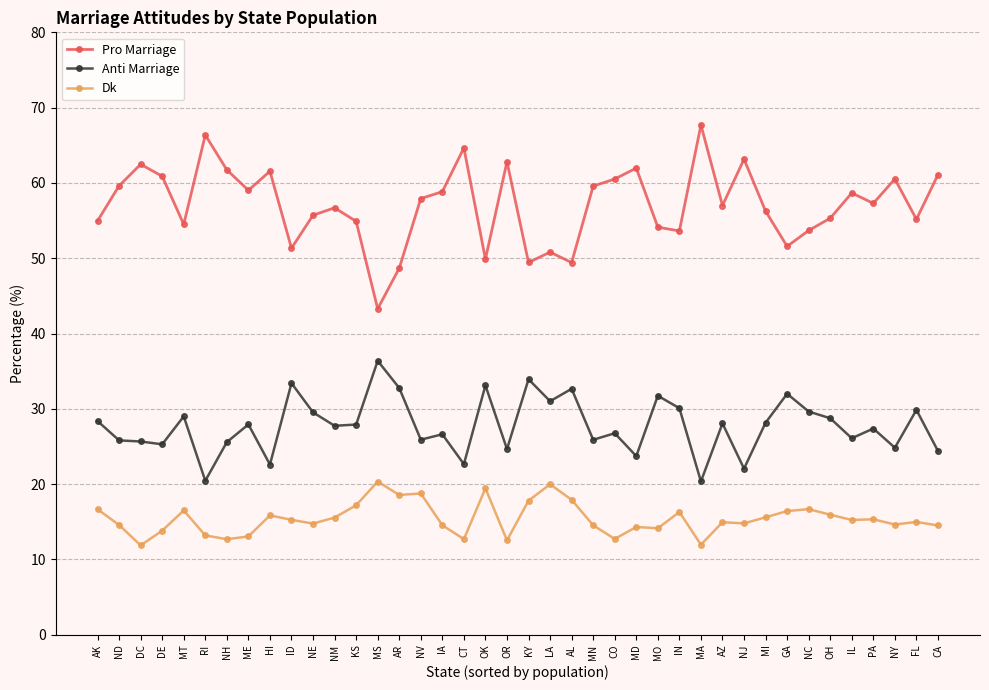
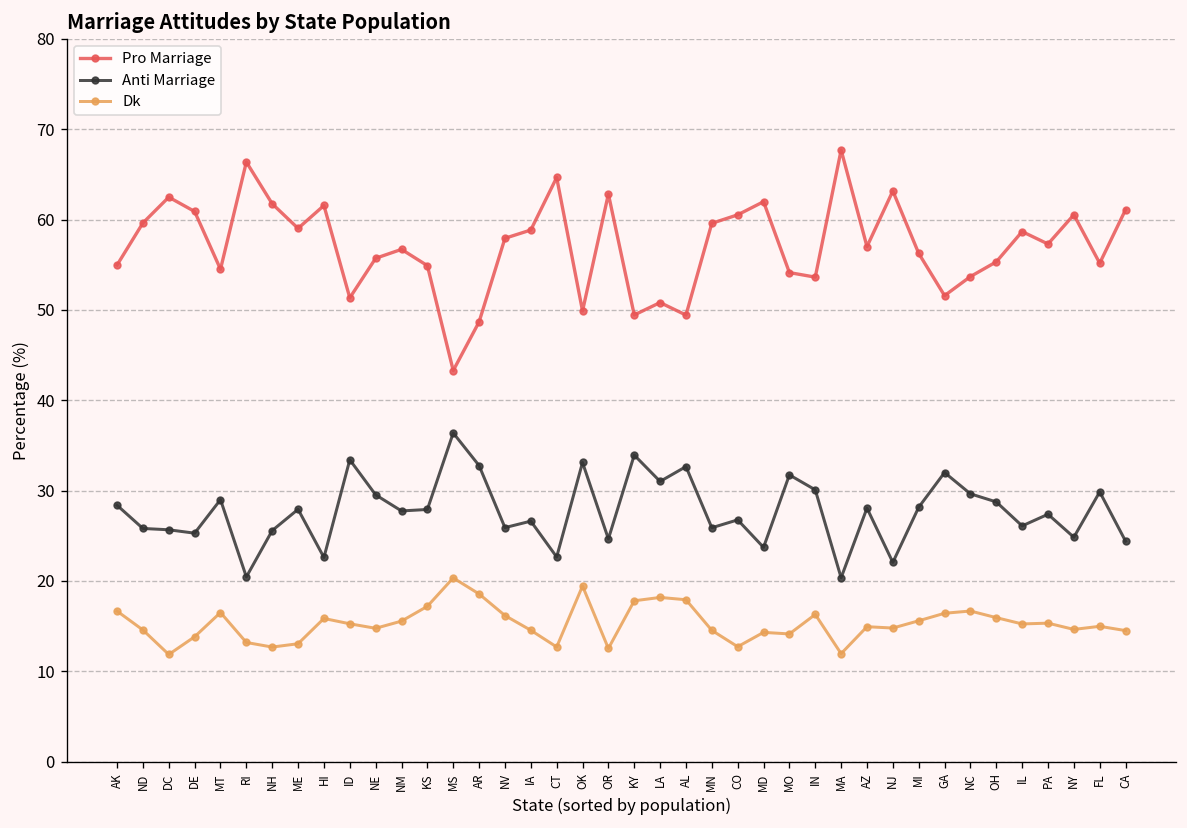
Dk, NV: 19 -> 16
Dk, LA: 20 -> 18
